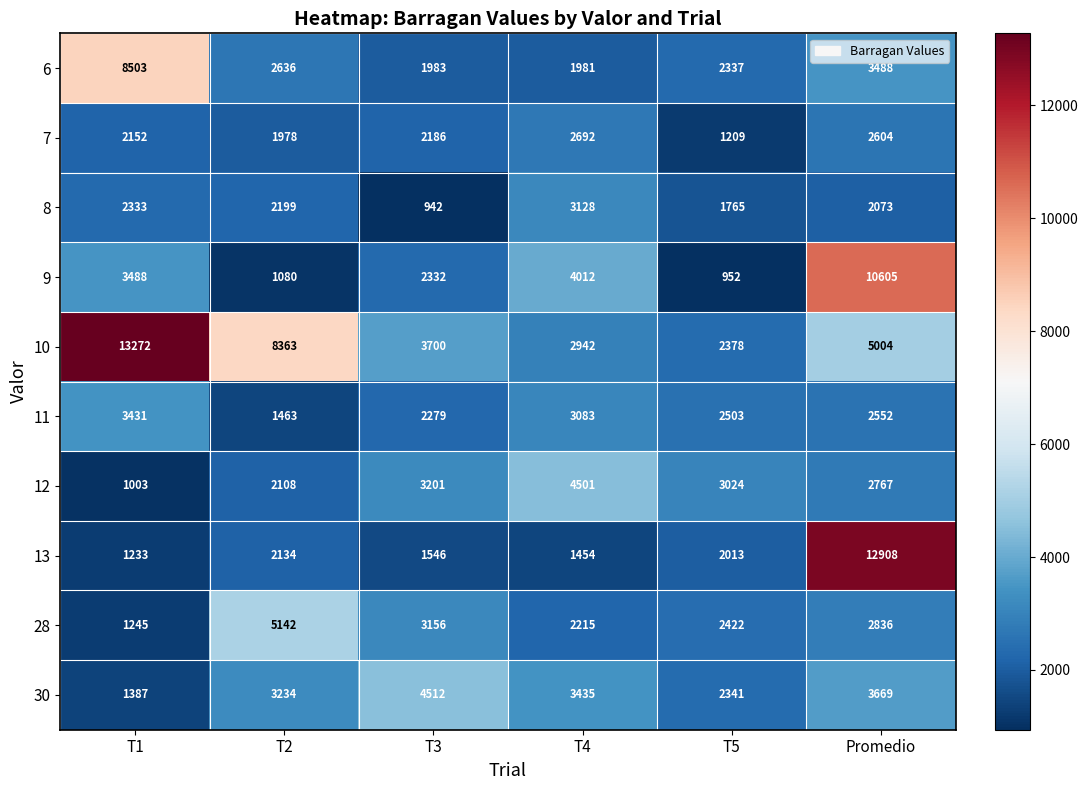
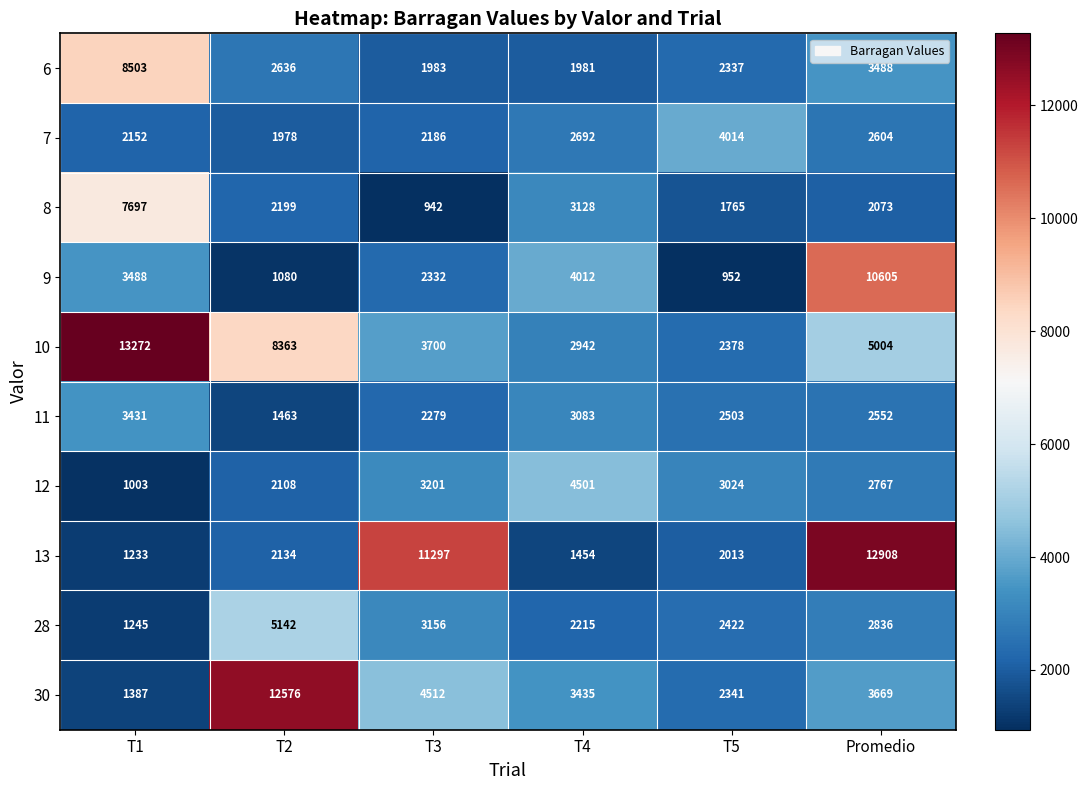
7, T5: 1209 -> 4014
8, T1: 2333 -> 7697
13, T3: 1546 -> 11297
30, T2: 3234 -> 12576
